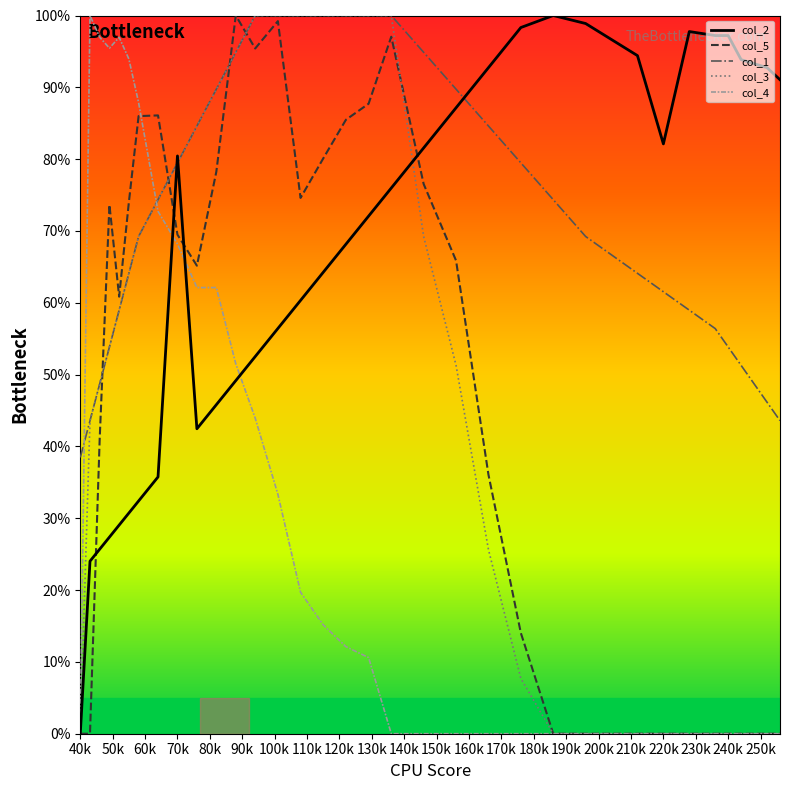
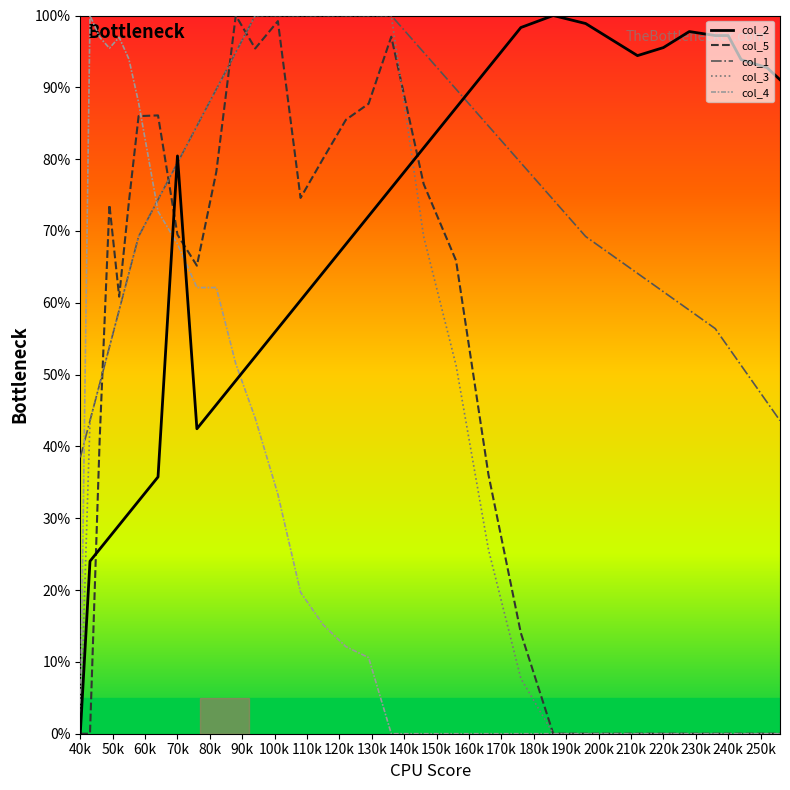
col_2, 220k: 82% -> 96%
